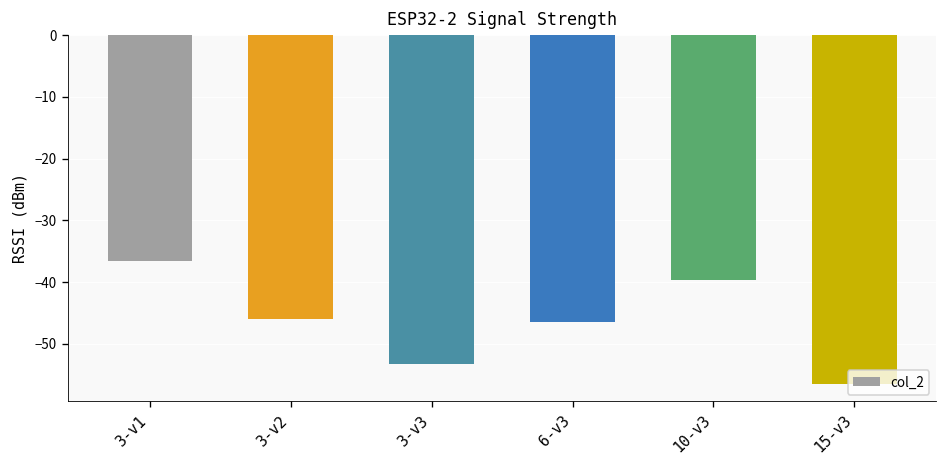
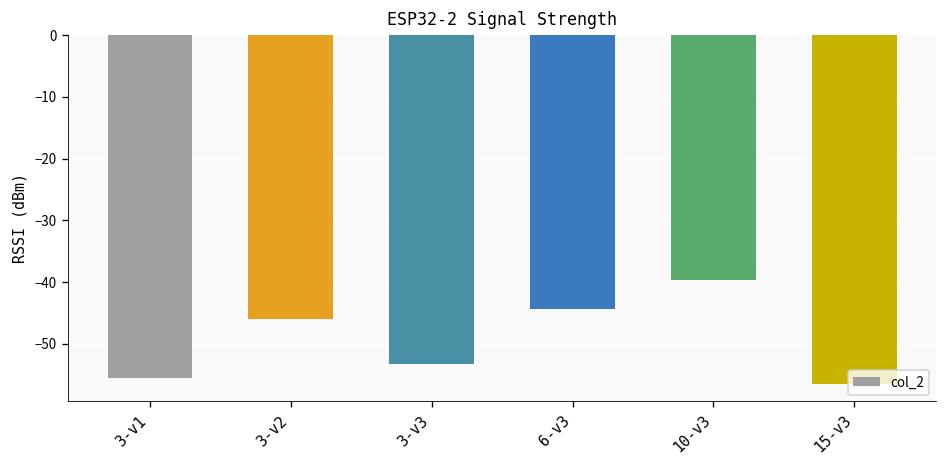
3-v1: -37 -> -56
6-v3: -47 -> -44
